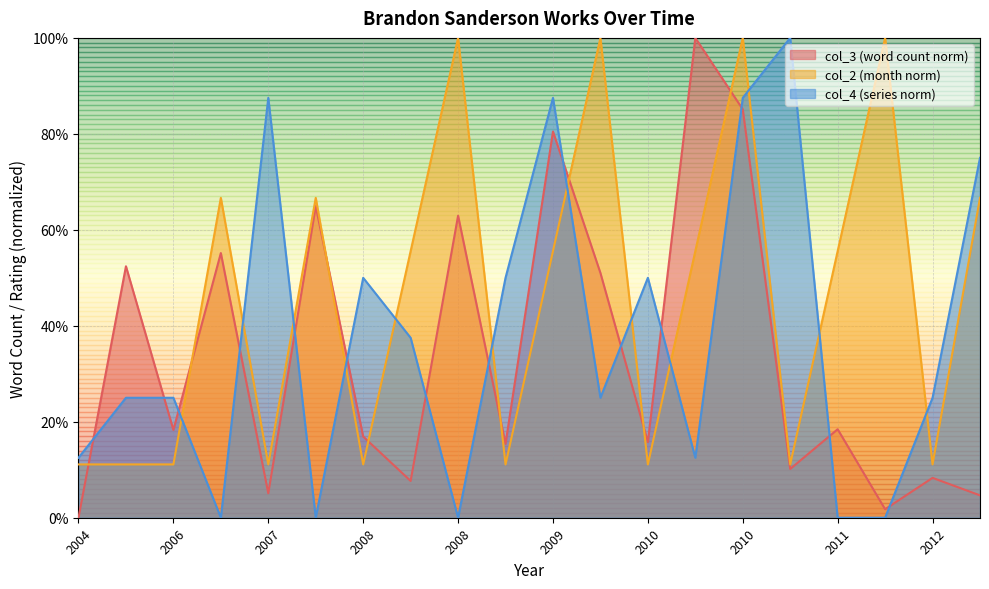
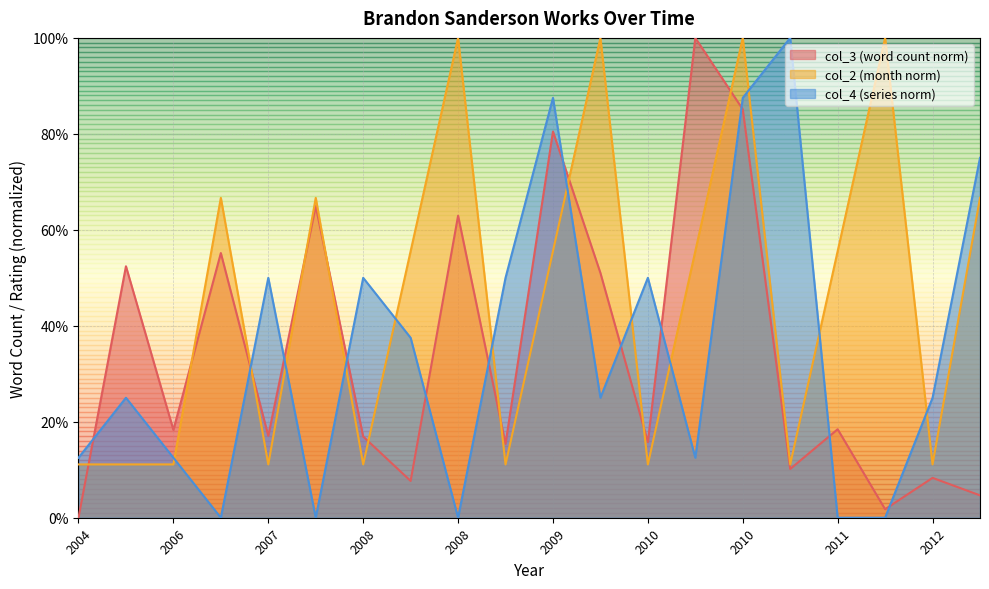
col_4 (series norm), 2006: 25% -> 13%
col_3 (word count norm), 2007: 5% -> 17%
col_4 (series norm), 2007: 88% -> 50%
